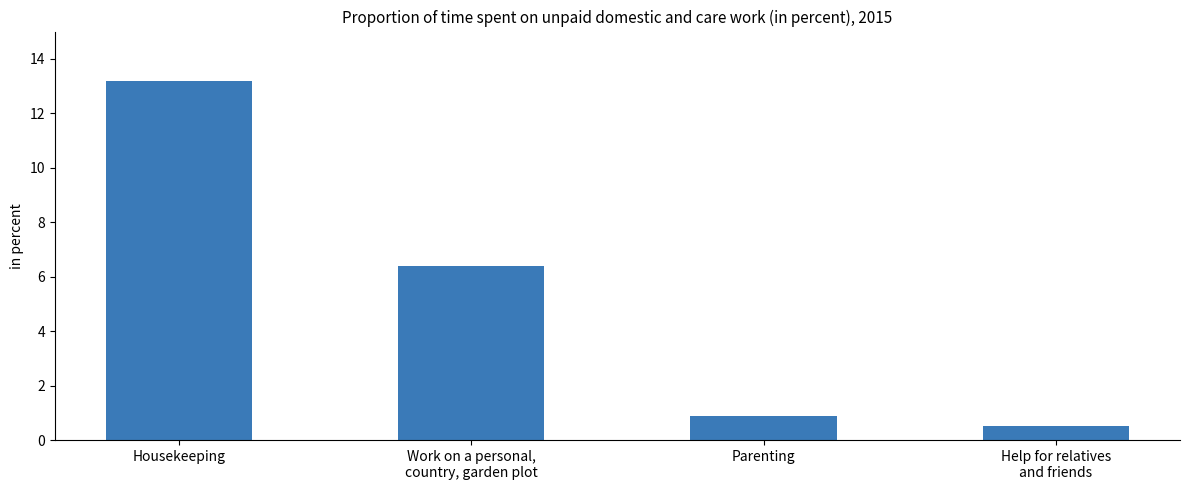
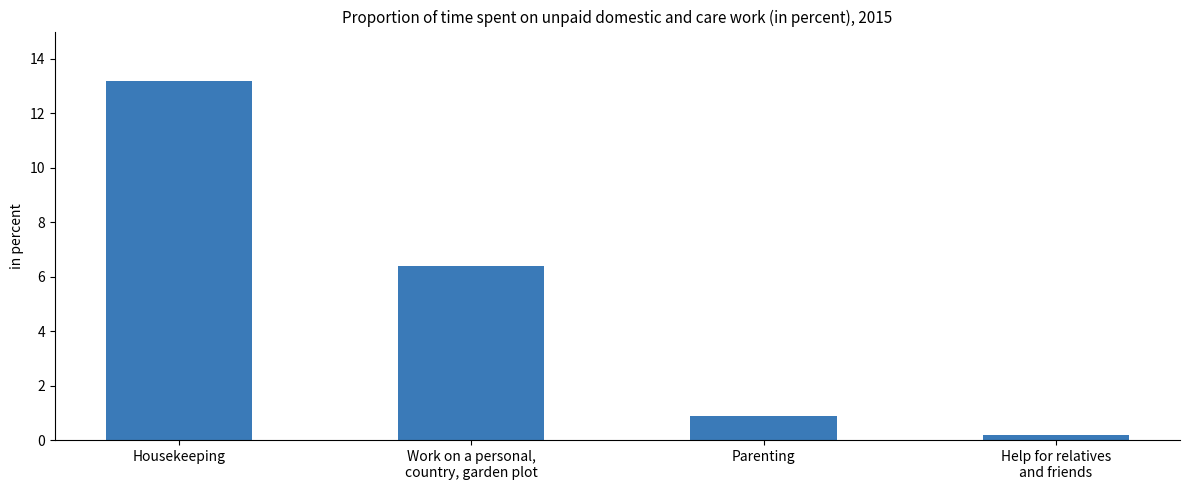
Help for relatives and friends: 0.5 -> 0.2
